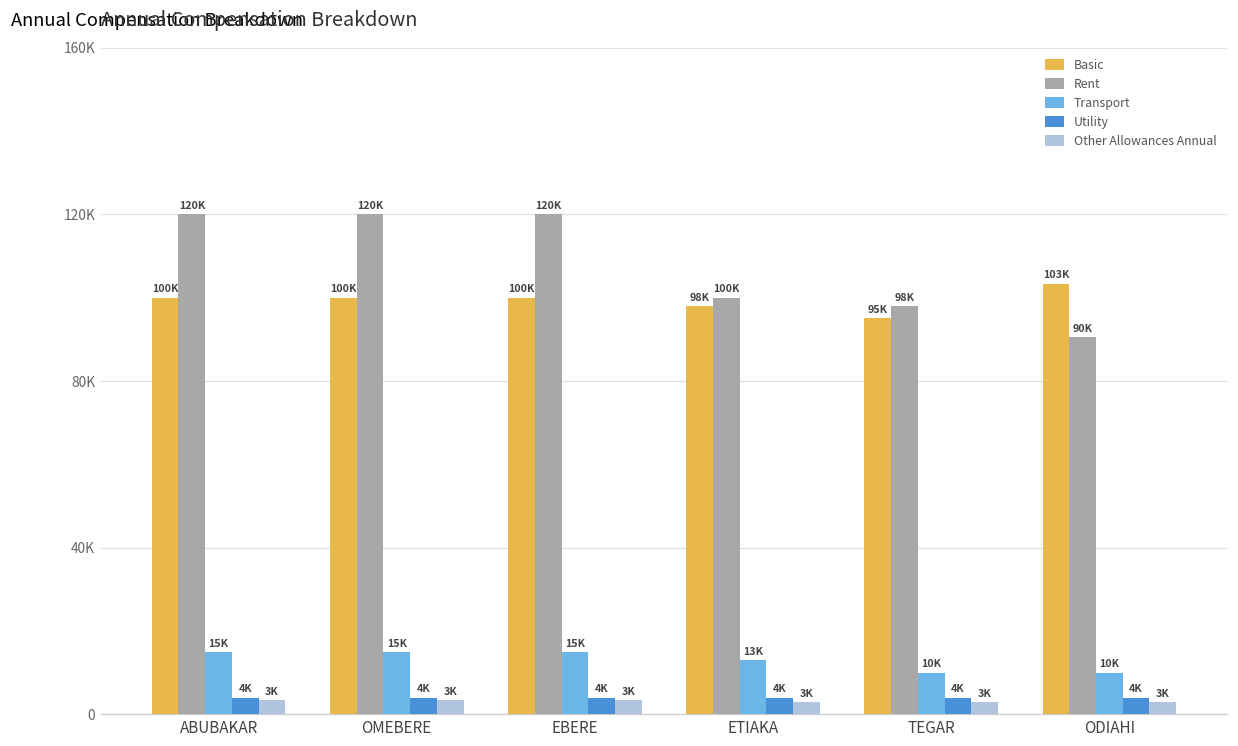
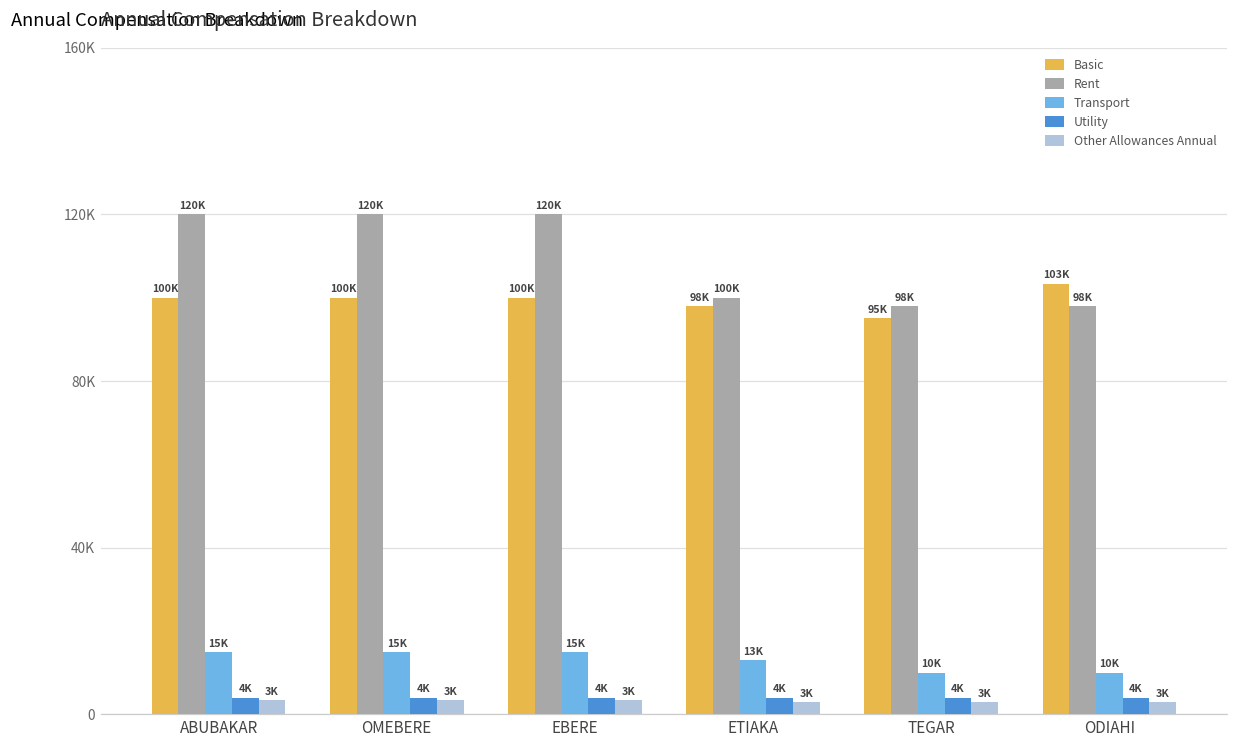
Rent, ODIAHI: 90K -> 98K
